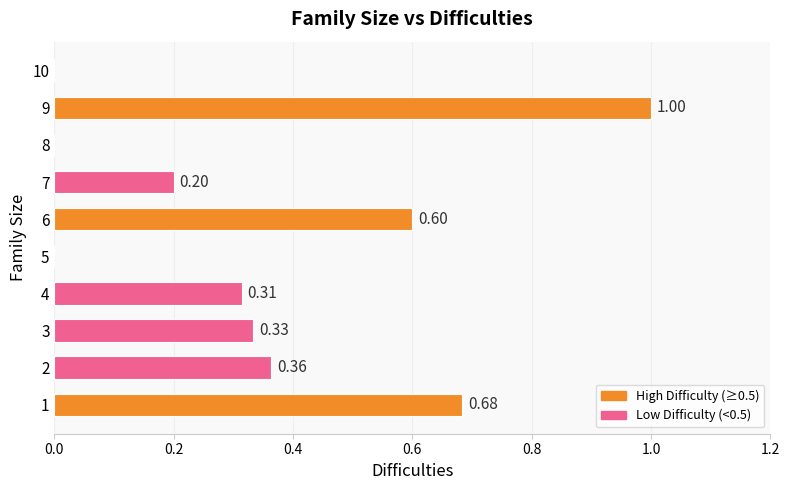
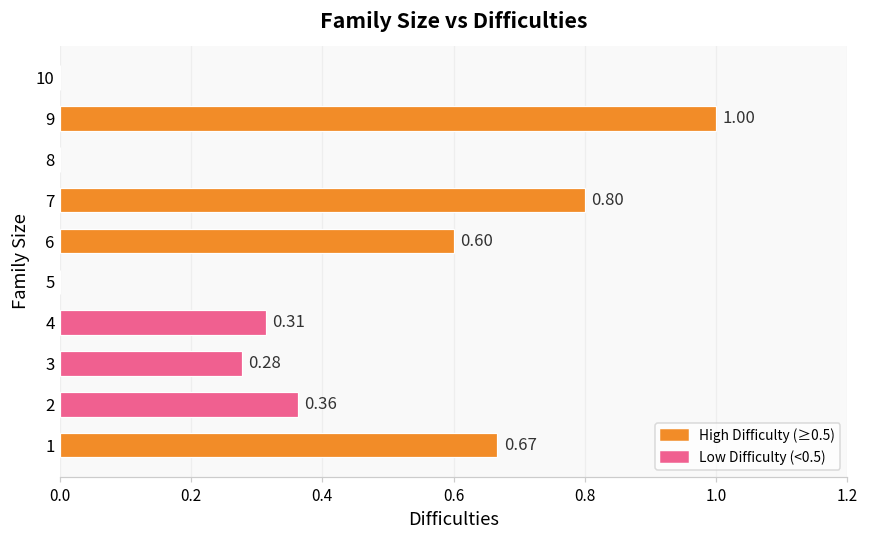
7: 0.20 -> 0.80
3: 0.33 -> 0.28
1: 0.68 -> 0.67
